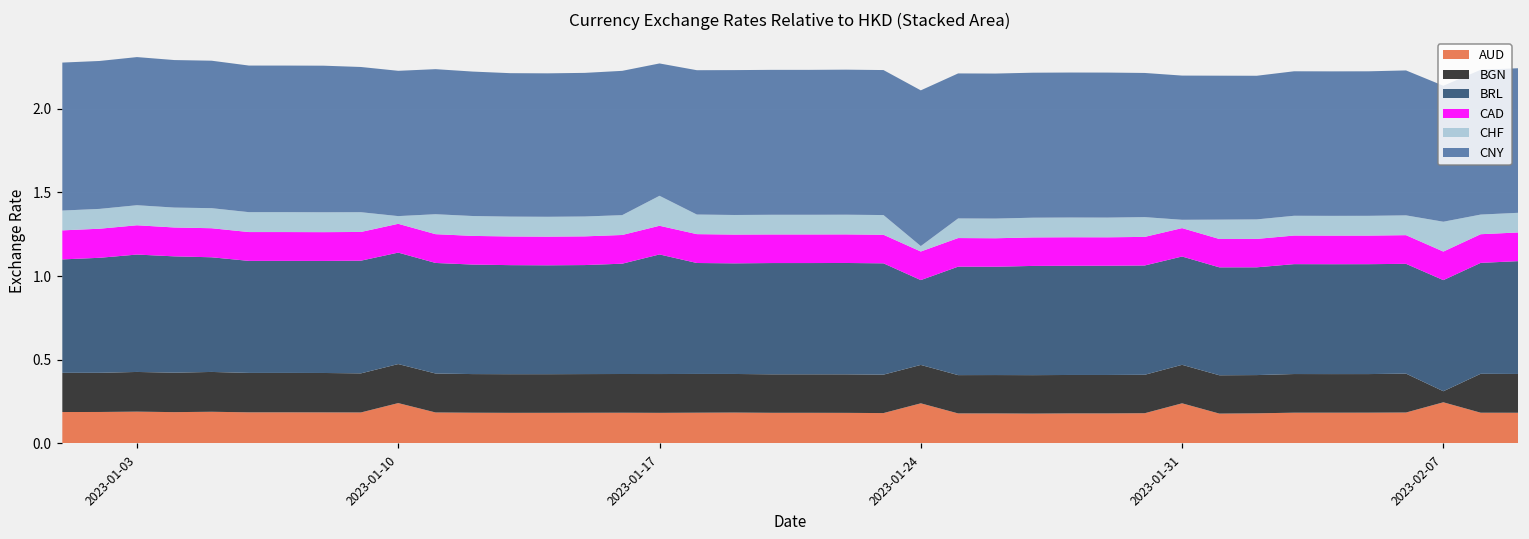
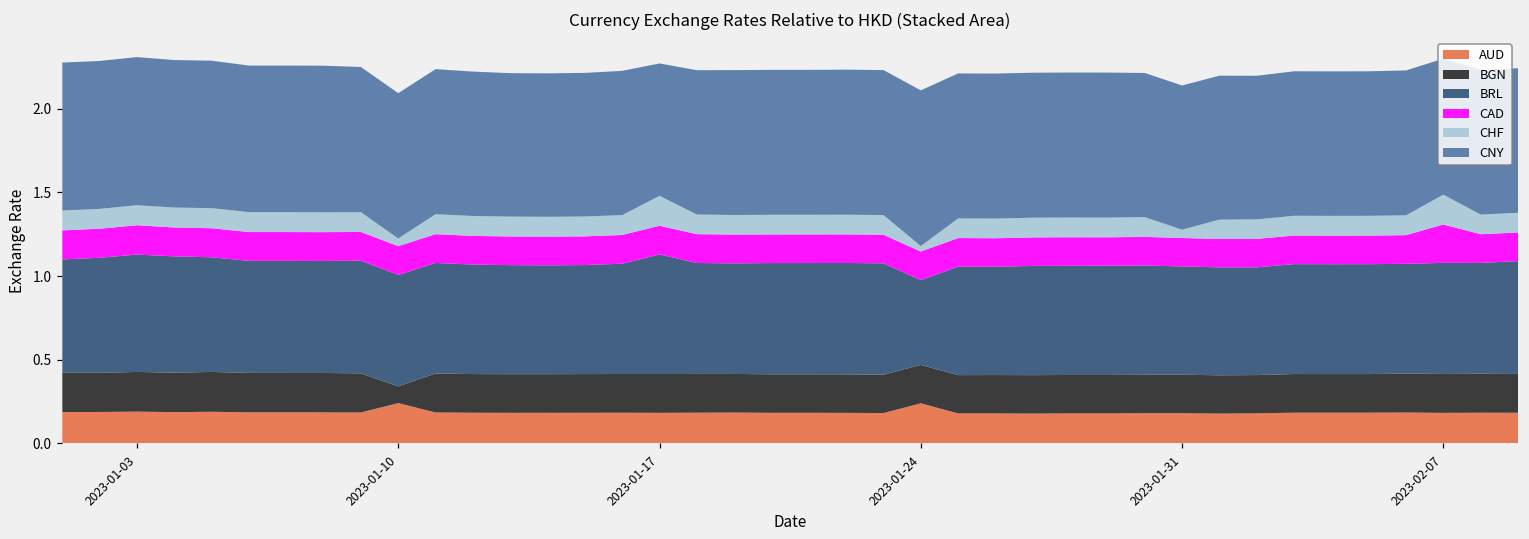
BGN, 2023-01-10: 0.23 -> 0.10
AUD, 2023-01-31: 0.24 -> 0.18
AUD, 2023-02-07: 0.25 -> 0.18
BGN, 2023-02-07: 0.07 -> 0.23
CAD, 2023-02-07: 0.17 -> 0.23
